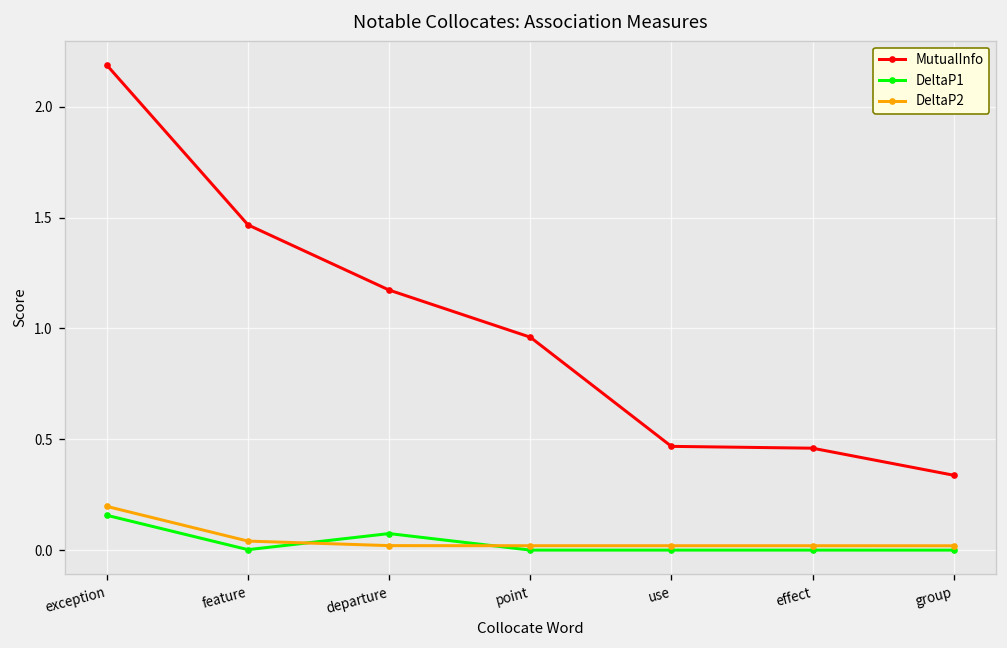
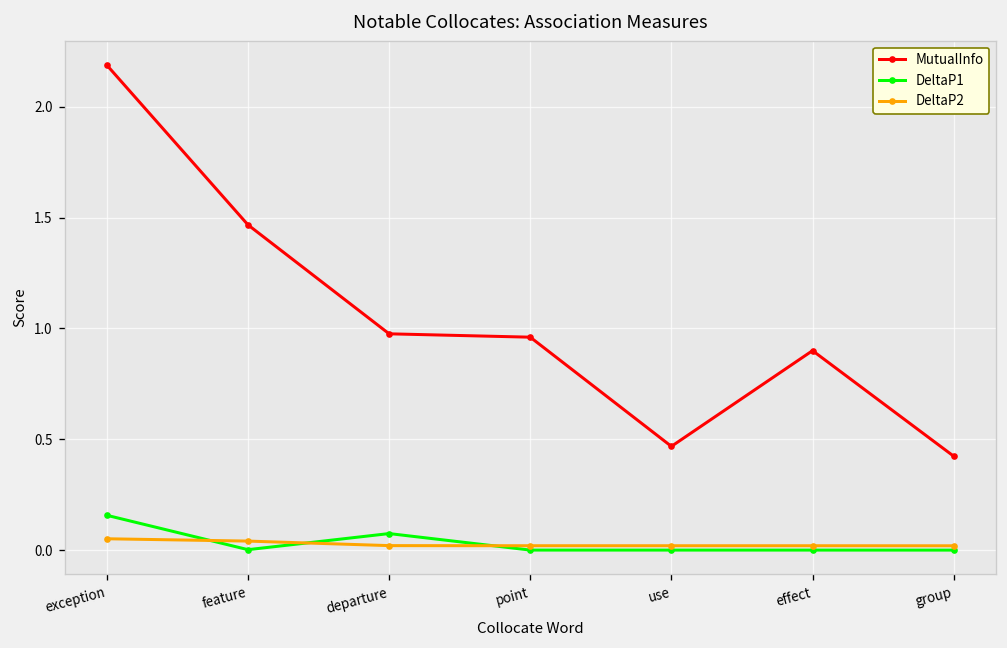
DeltaP2, exception: 0.20 -> 0.05
MutualInfo, departure: 1.17 -> 0.98
MutualInfo, effect: 0.46 -> 0.90
MutualInfo, group: 0.34 -> 0.42
